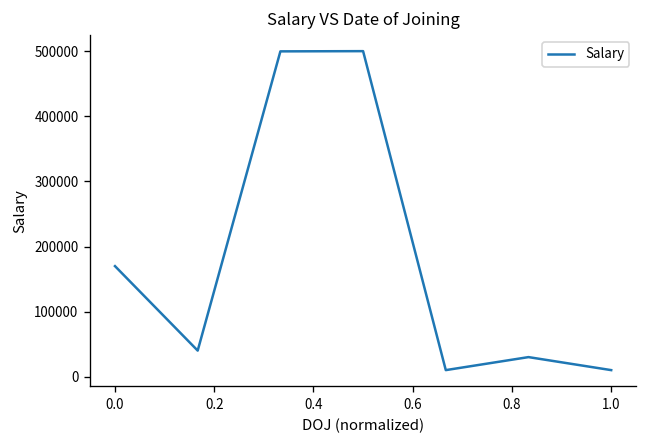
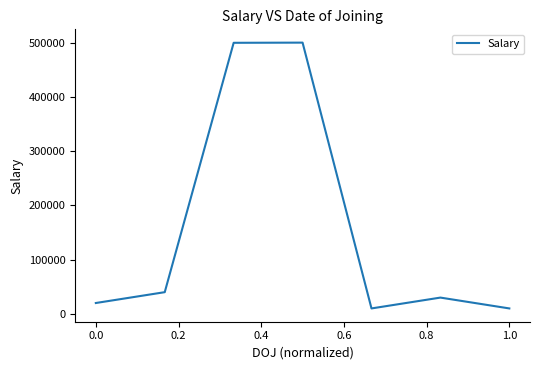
0.0: 170000 -> 20000
